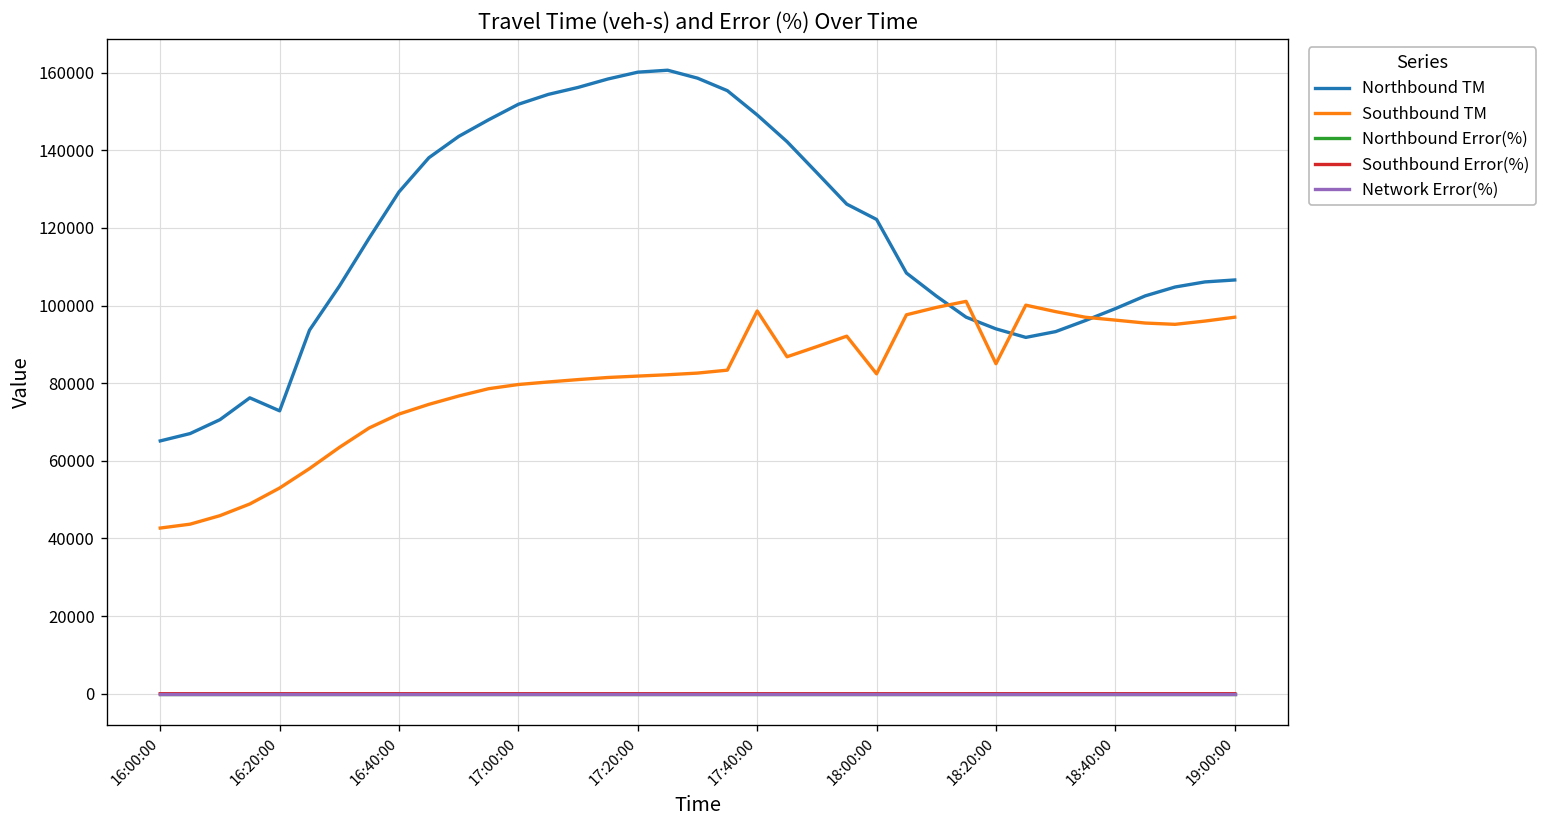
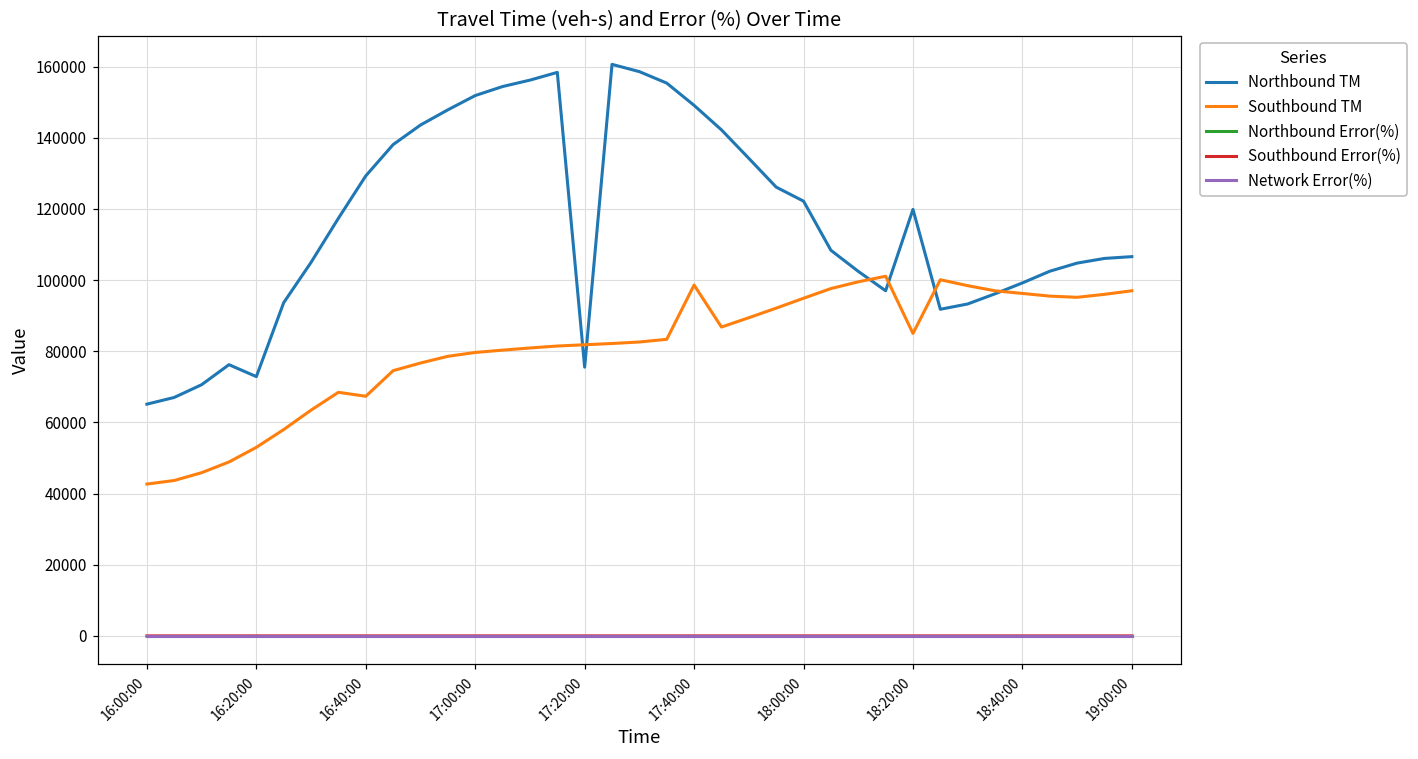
Southbound TM, 16:40:00: 72000 -> 67000
Northbound TM, 17:20:00: 160000 -> 76000
Southbound TM, 18:00:00: 82000 -> 95000
Northbound TM, 18:20:00: 94000 -> 120000
